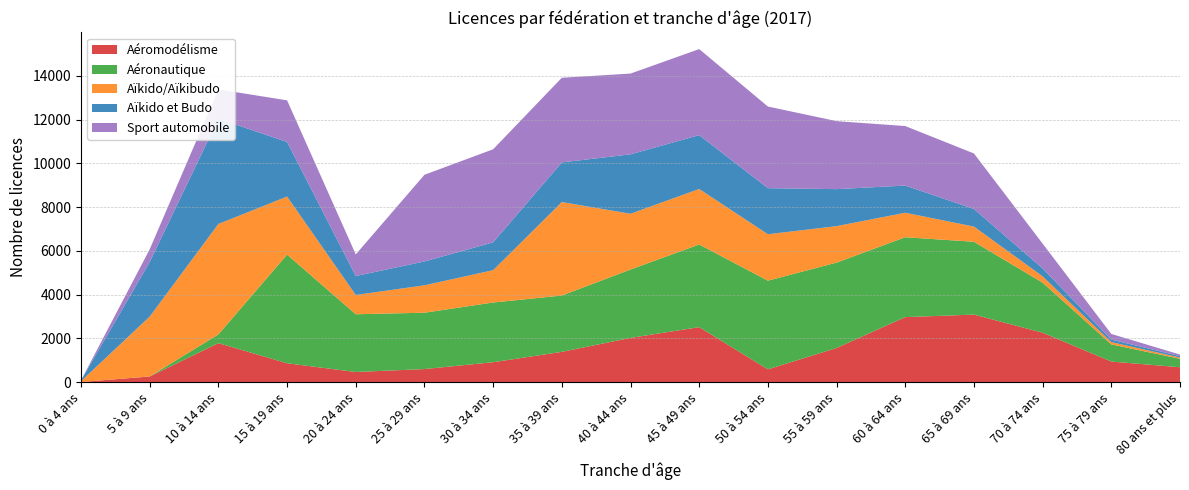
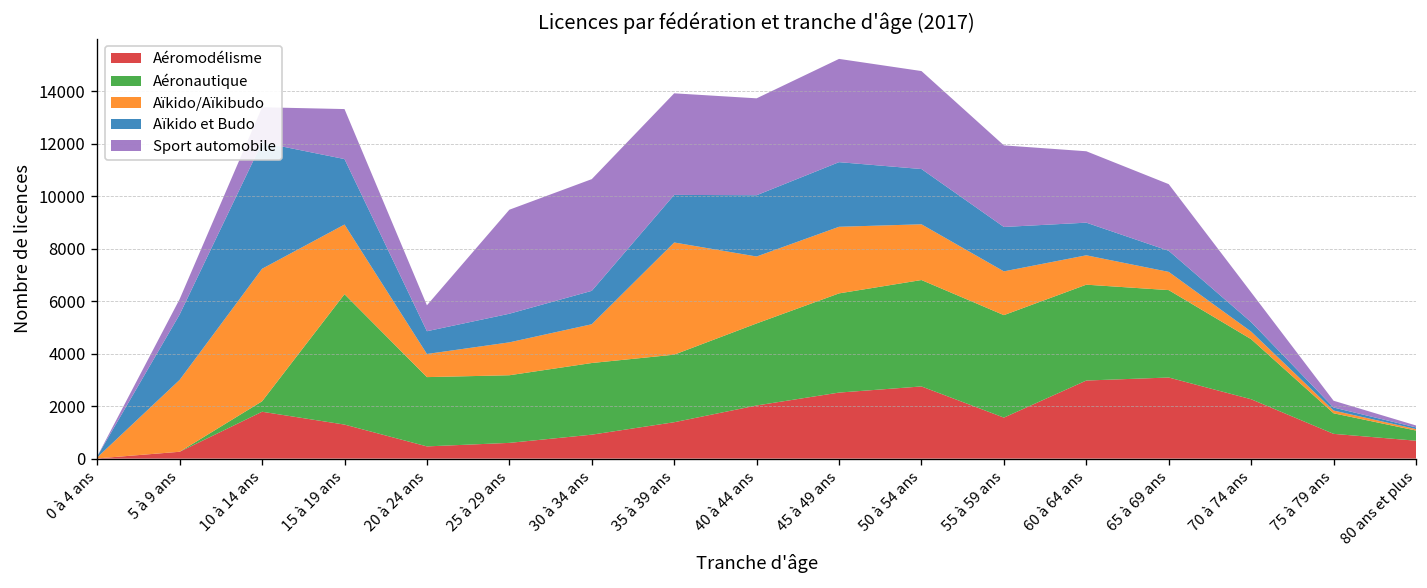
Aéromodélisme, 15 à 19 ans: 900 -> 1300
Aïkido et Budo, 40 à 44 ans: 2700 -> 2300
Aéromodélisme, 50 à 54 ans: 600 -> 2700
